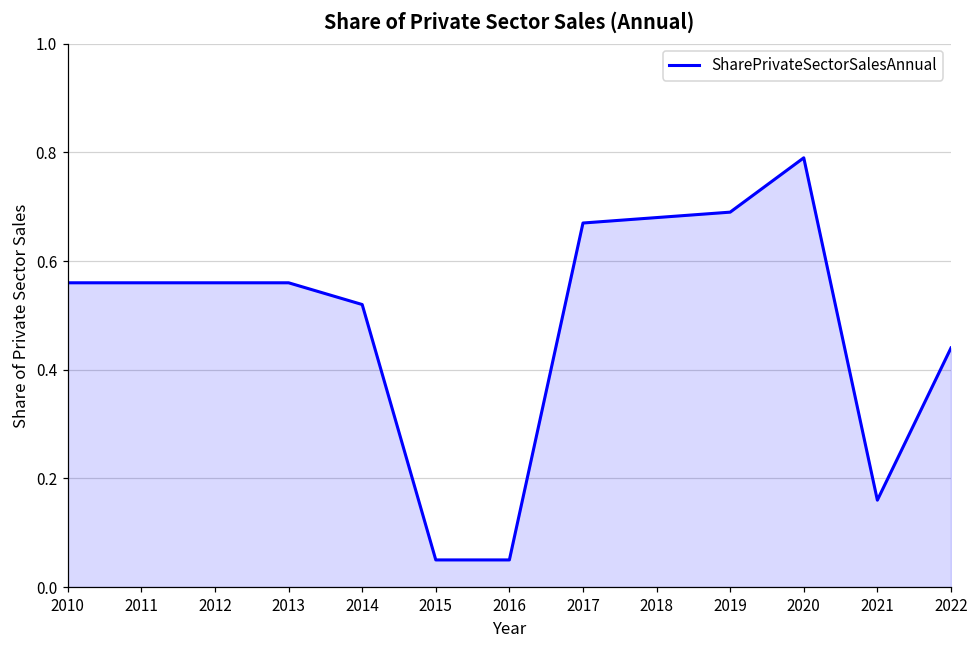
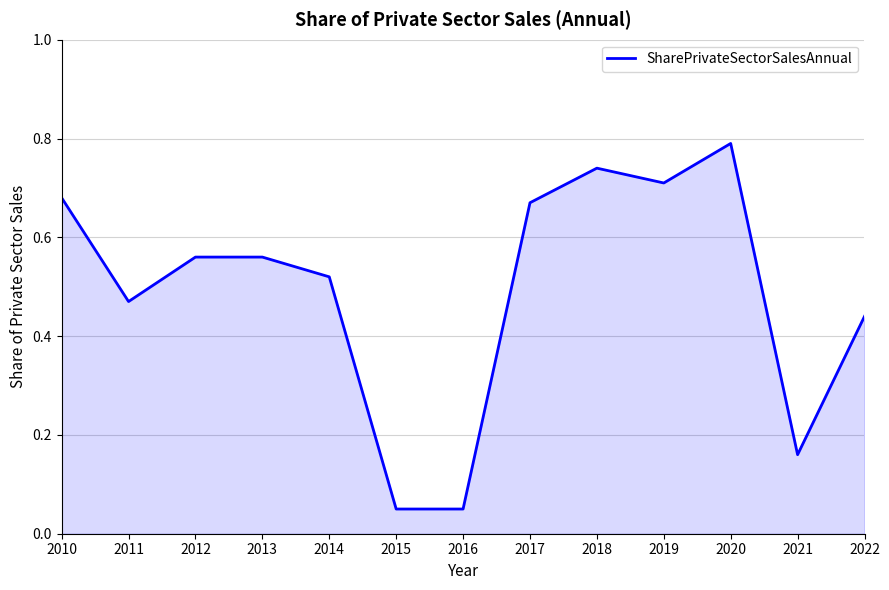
2010: 0.56 -> 0.68
2011: 0.56 -> 0.47
2018: 0.68 -> 0.74
2019: 0.69 -> 0.71
